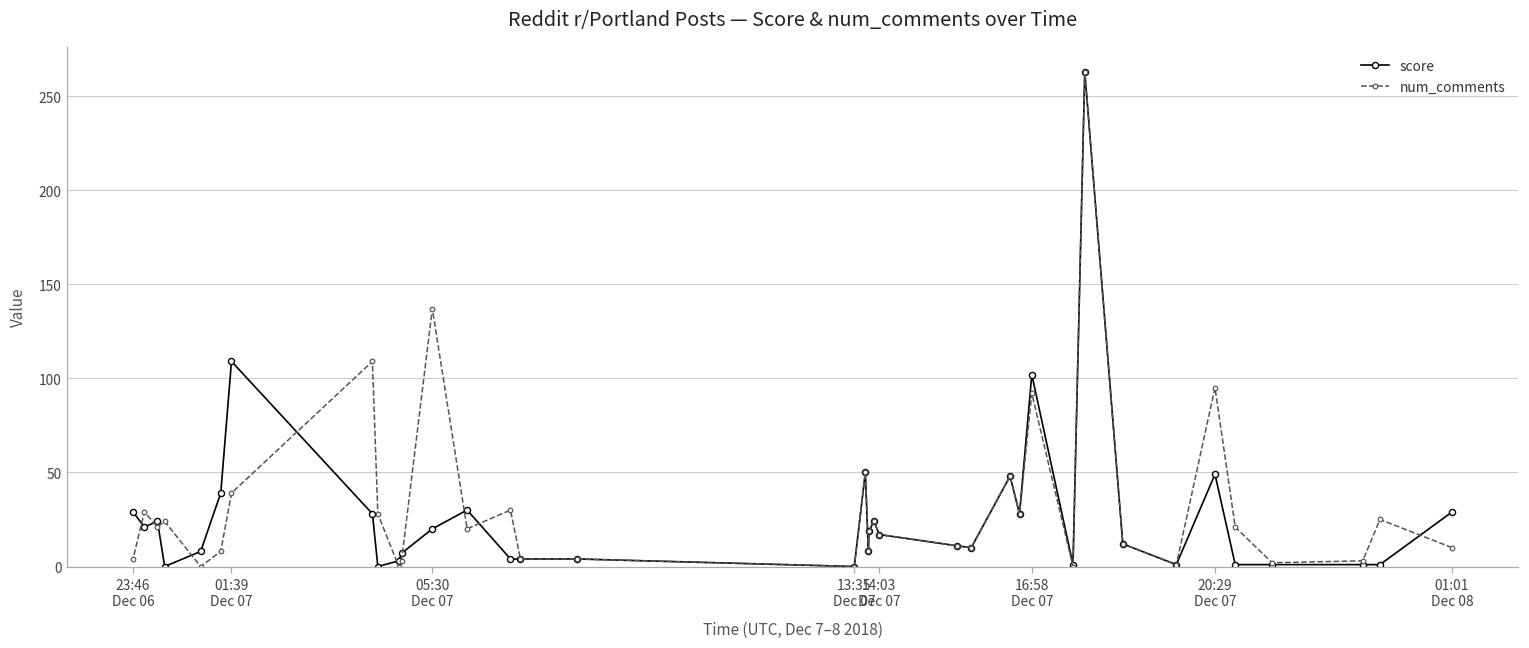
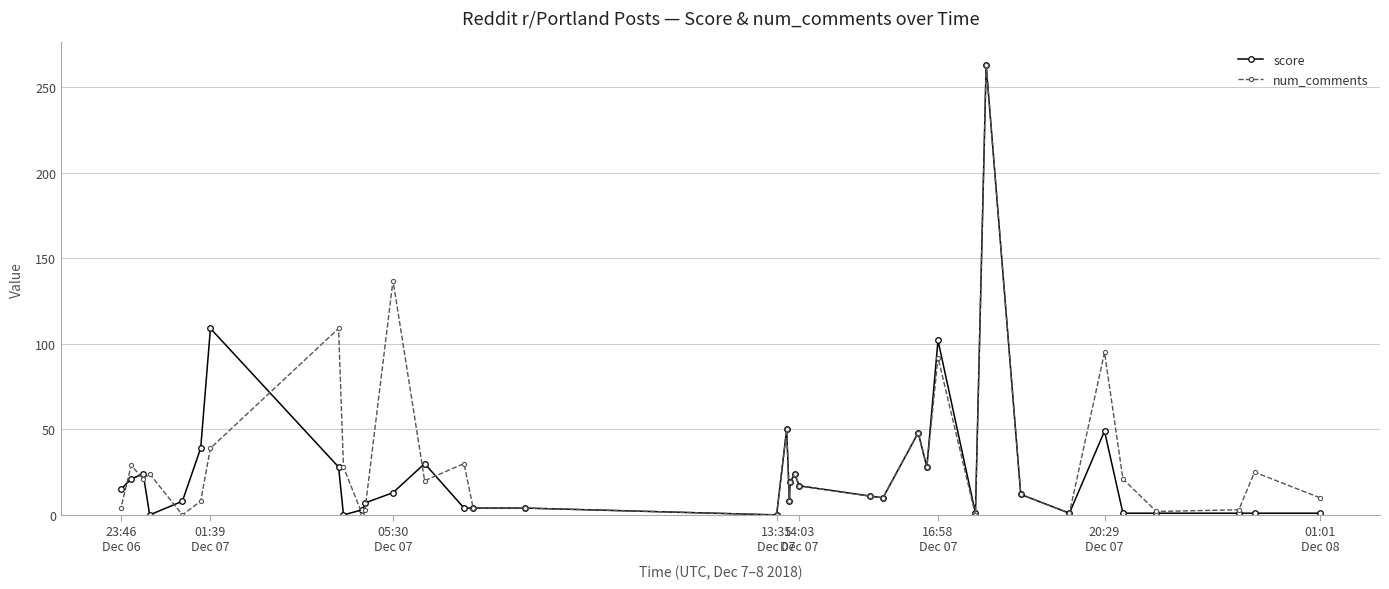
score, 23:46 Dec 06: 29 -> 15
score, 05:30 Dec 07: 20 -> 13
score, 01:01 Dec 08: 29 -> 1
